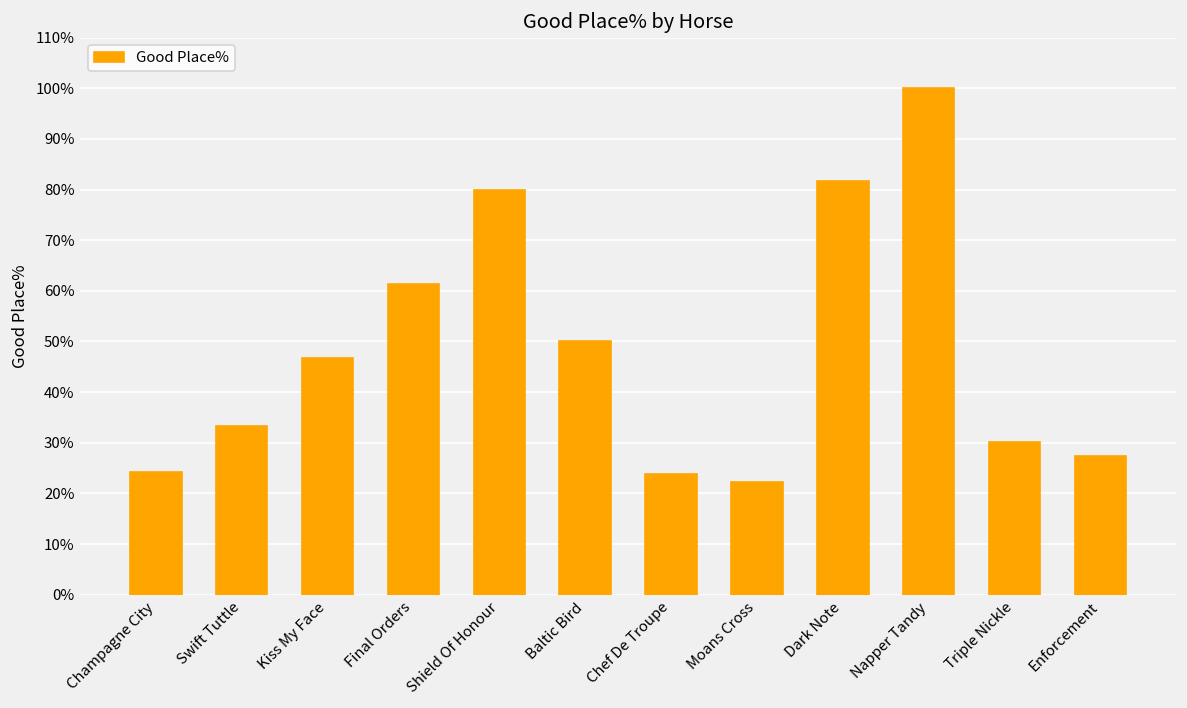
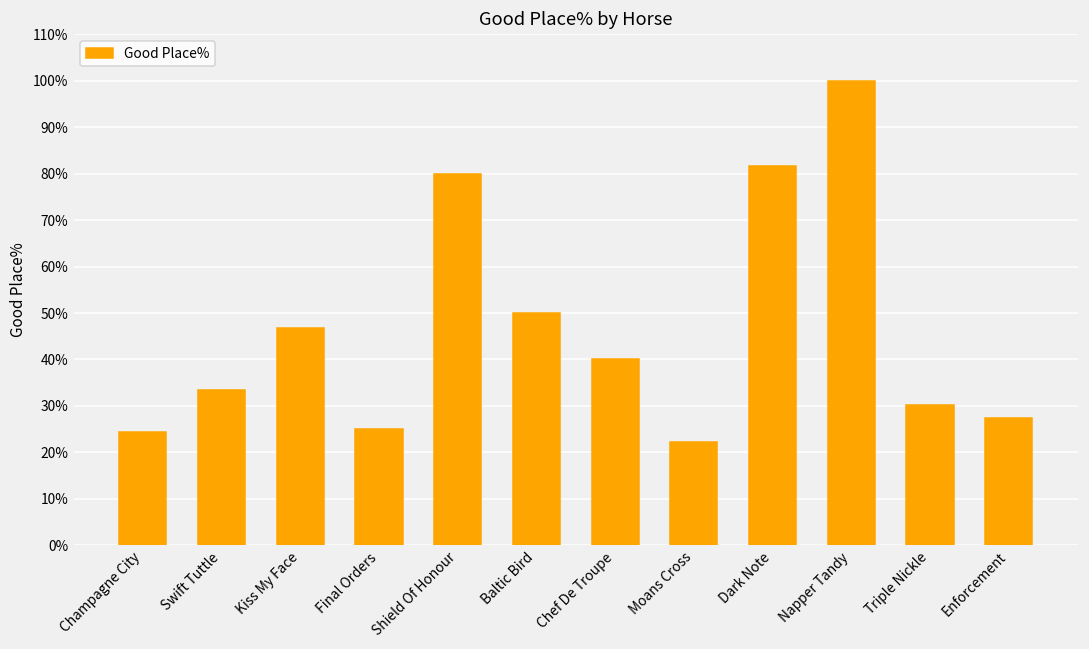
Final Orders: 61% -> 25%
Chef De Troupe: 24% -> 40%
